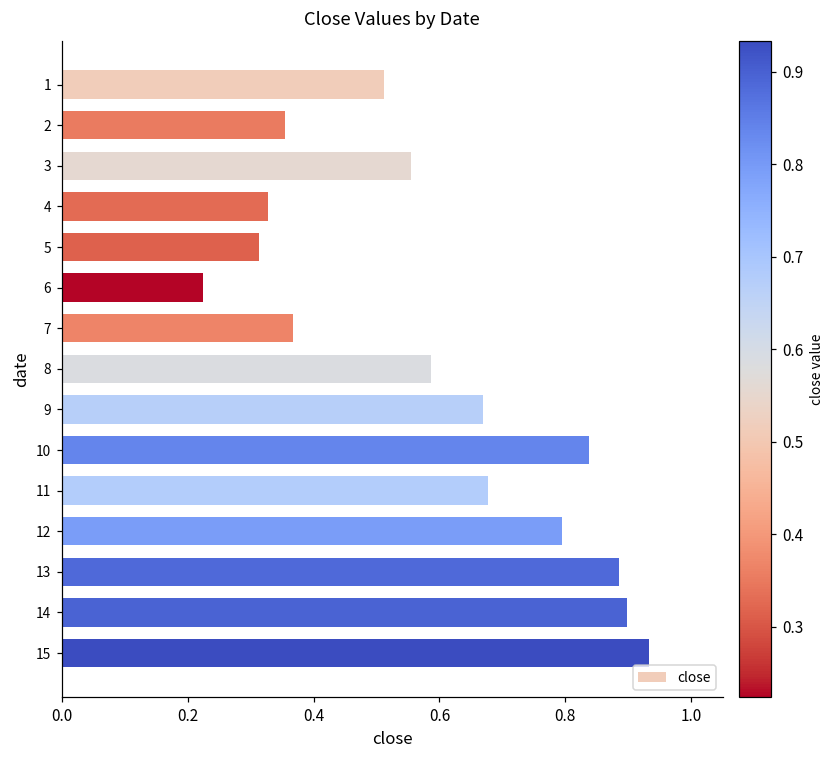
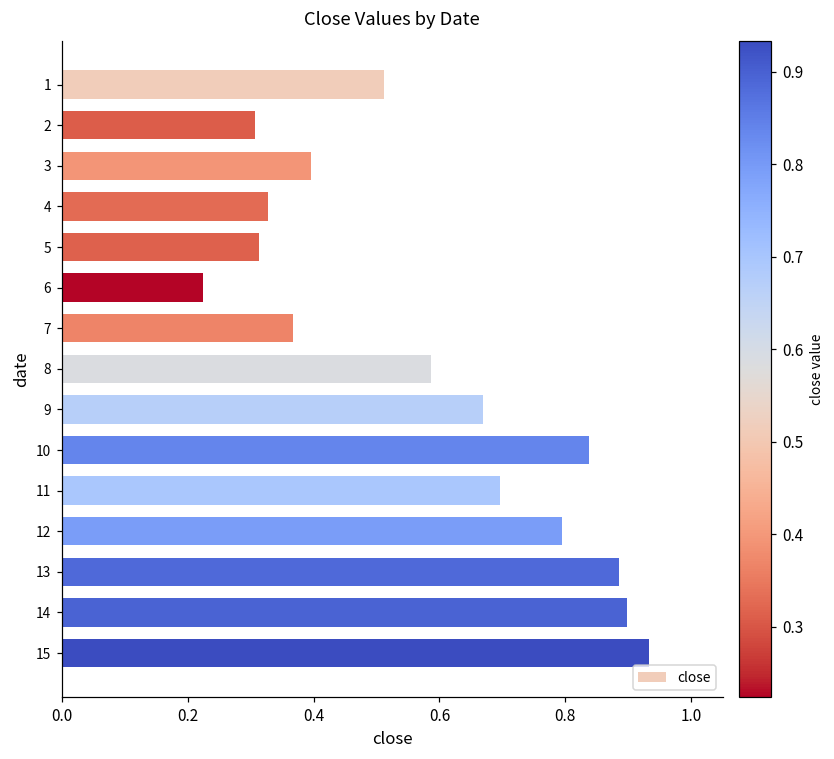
2: 0.35 -> 0.31
3: 0.55 -> 0.40
11: 0.68 -> 0.70
